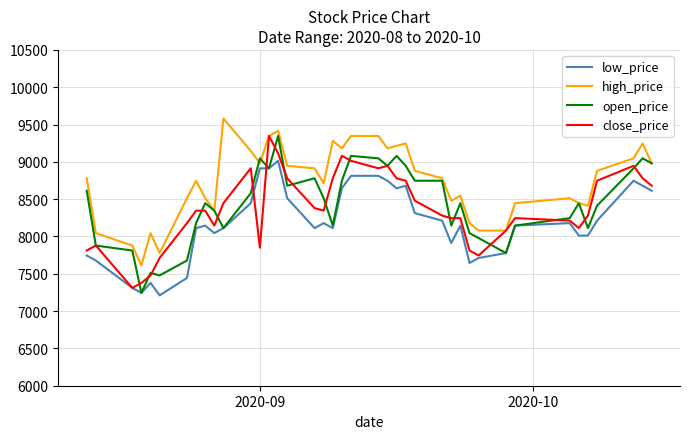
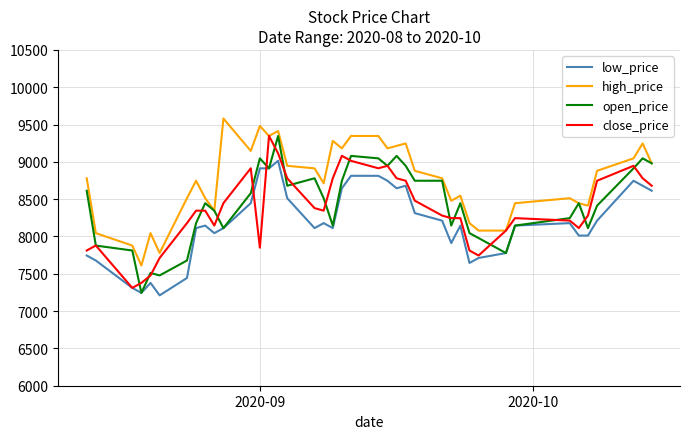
high_price, 2020-09: 9000 -> 9500
